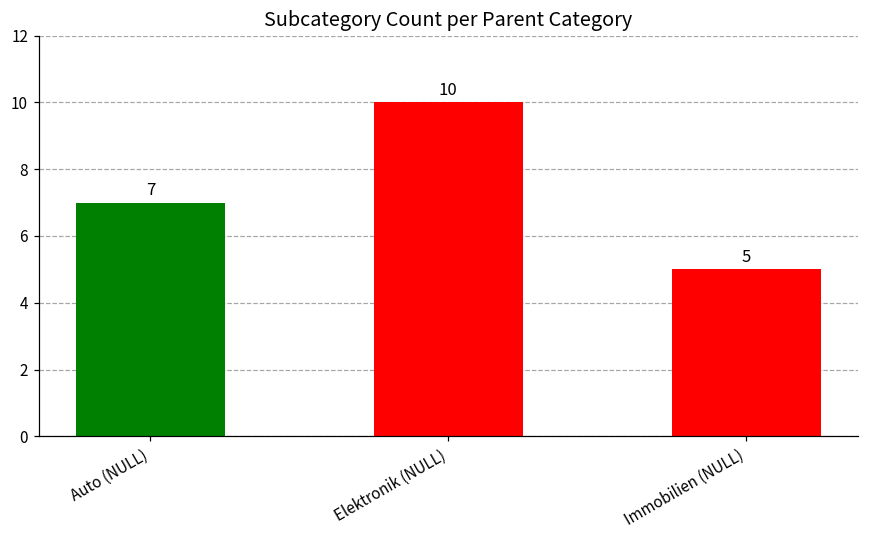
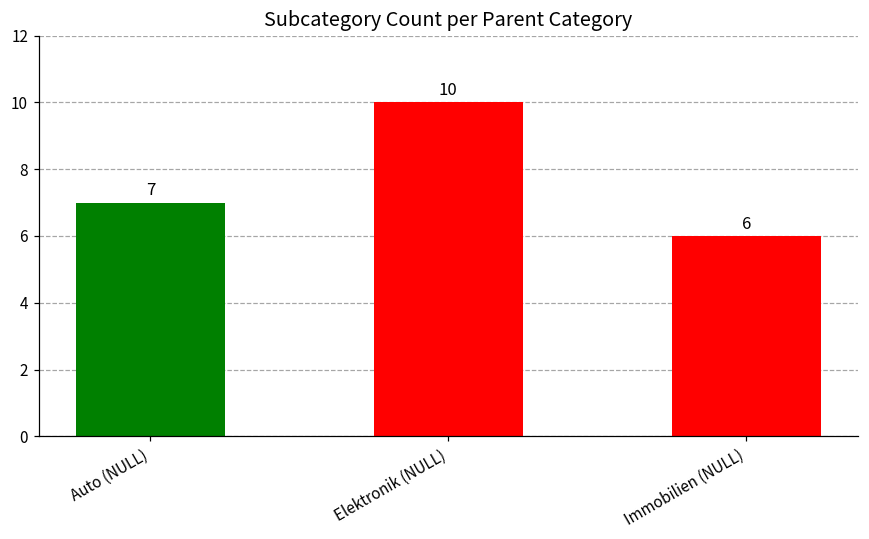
Immobilien (NULL): 5 -> 6
